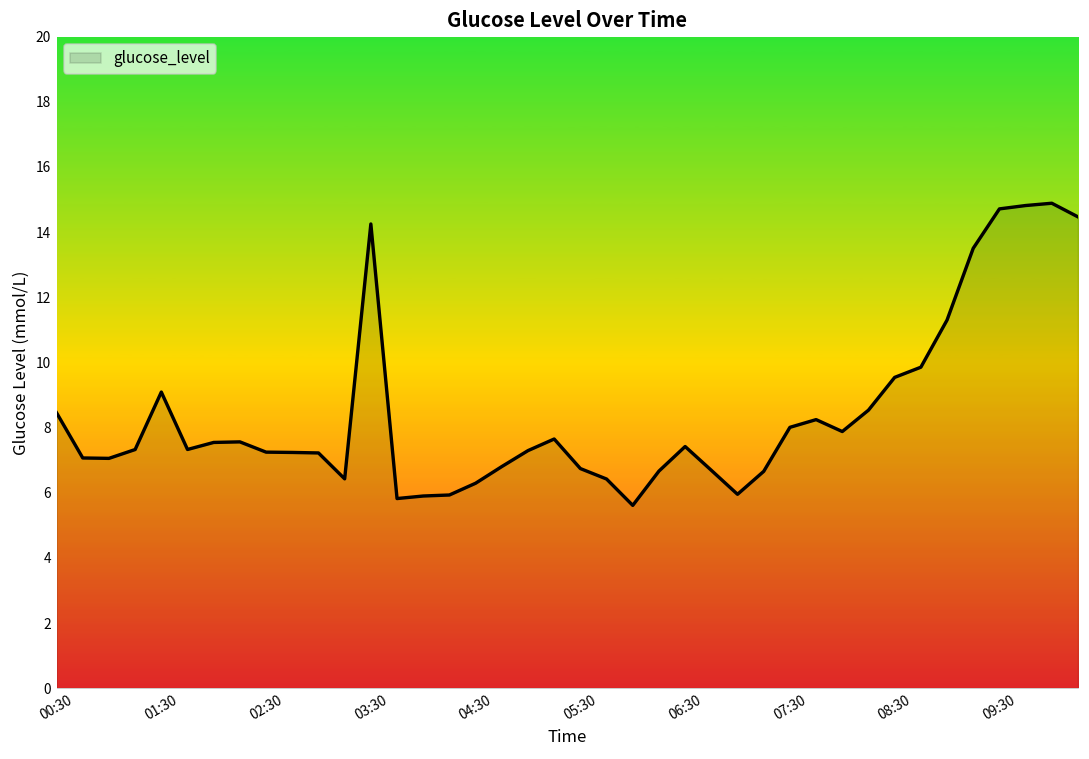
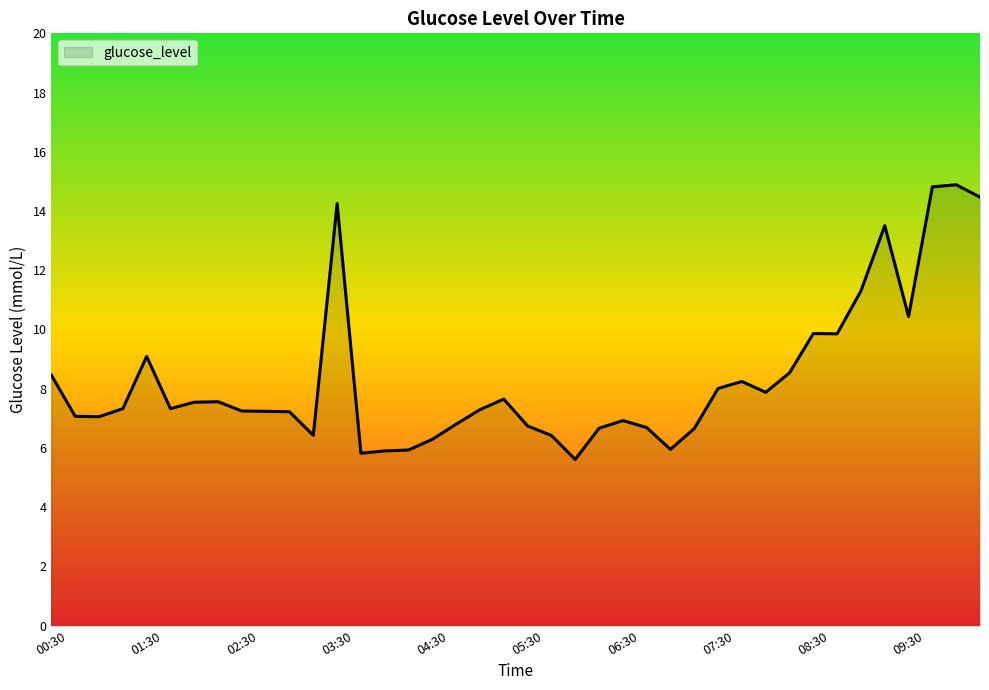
06:30: 7.4 -> 6.9
08:30: 9.5 -> 9.9
09:30: 14.7 -> 10.4
